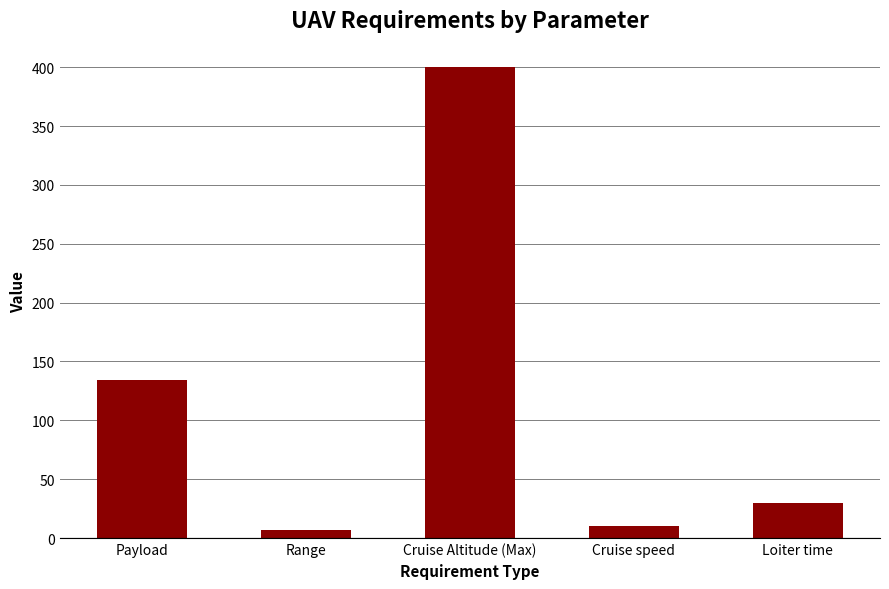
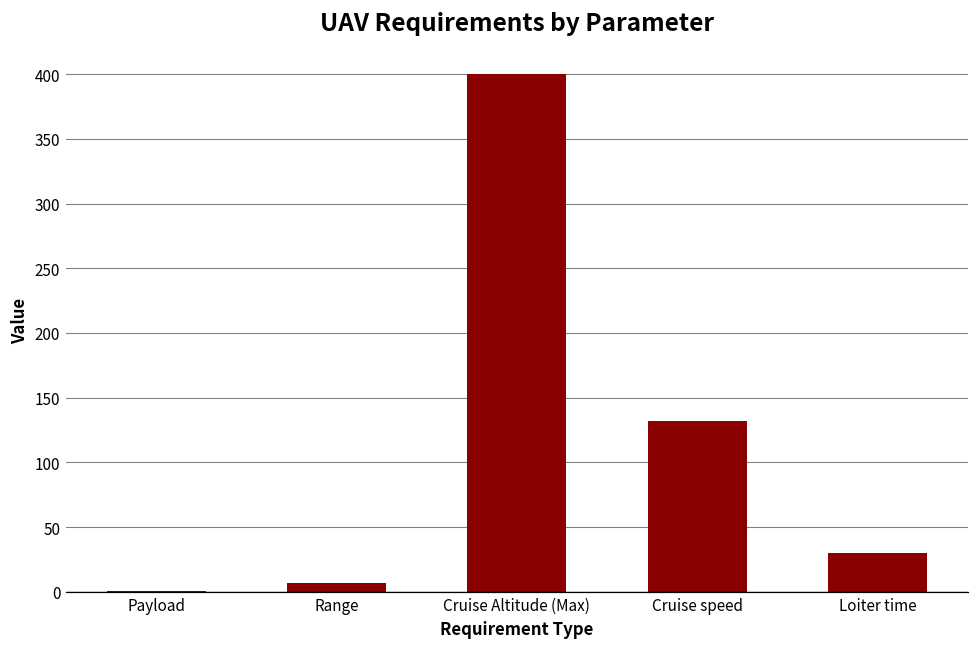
Payload: 134 -> 1
Cruise speed: 10 -> 132
